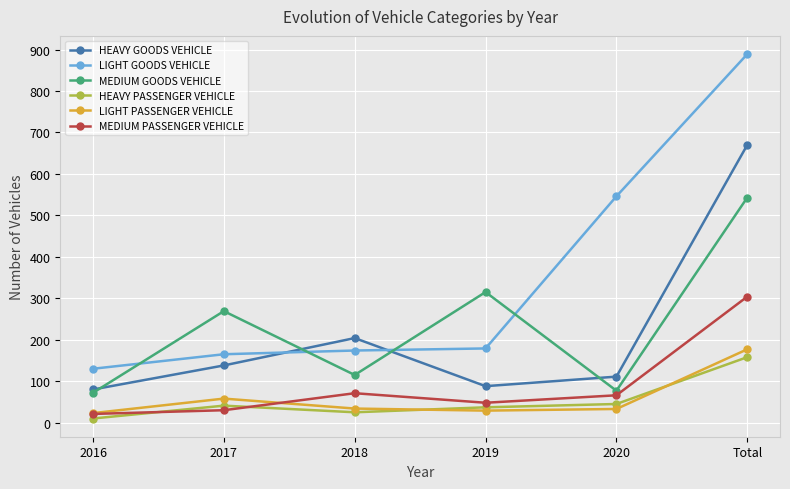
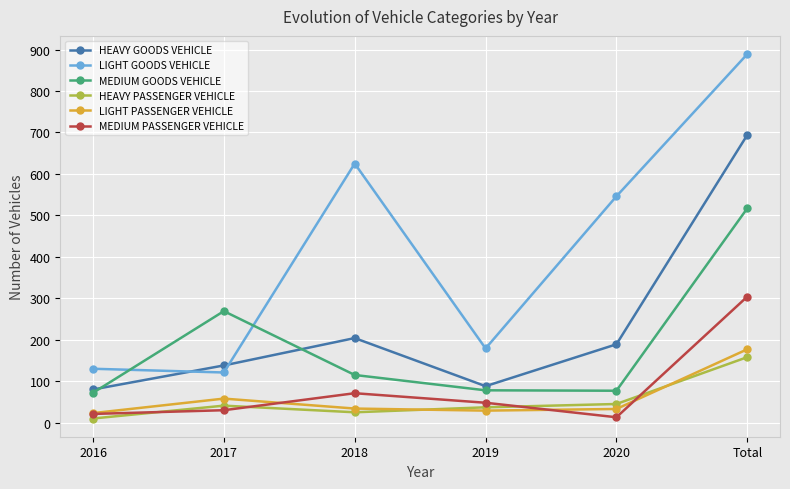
LIGHT GOODS VEHICLE, 2017: 170 -> 120
LIGHT GOODS VEHICLE, 2018: 170 -> 630
MEDIUM GOODS VEHICLE, 2019: 320 -> 80
HEAVY GOODS VEHICLE, 2020: 110 -> 190
MEDIUM PASSENGER VEHICLE, 2020: 70 -> 10
HEAVY GOODS VEHICLE, Total: 670 -> 690
MEDIUM GOODS VEHICLE, Total: 540 -> 520
